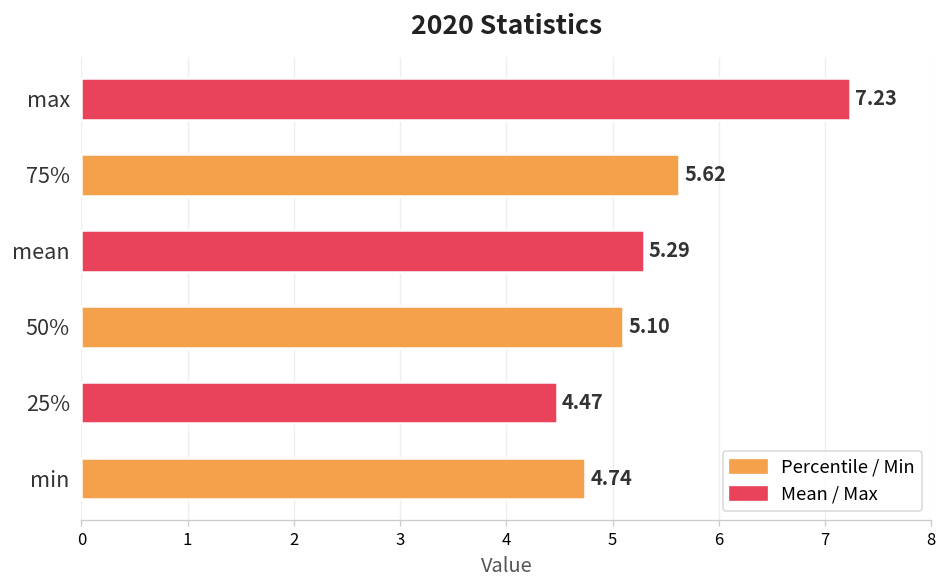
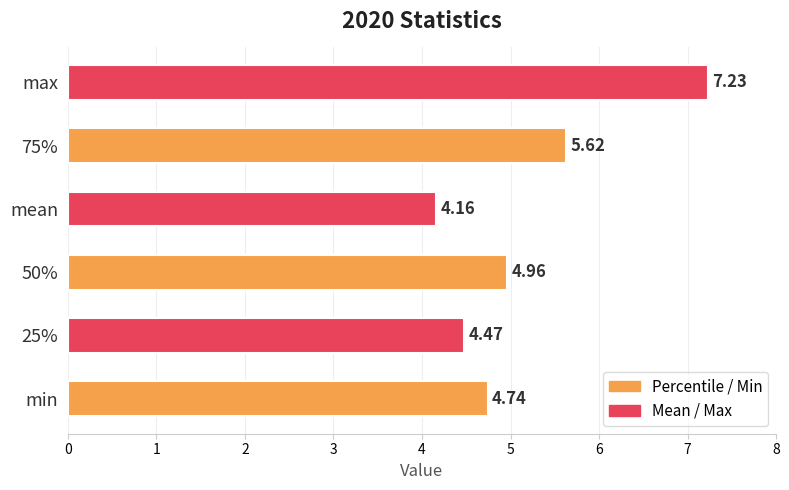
mean: 5.29 -> 4.16
50%: 5.10 -> 4.96
